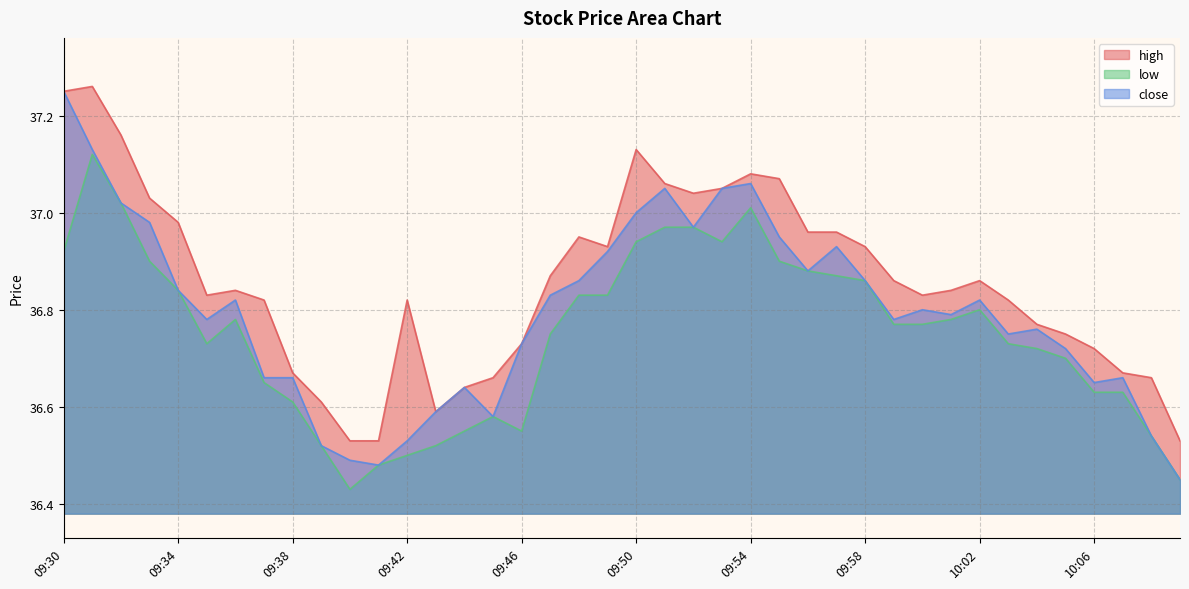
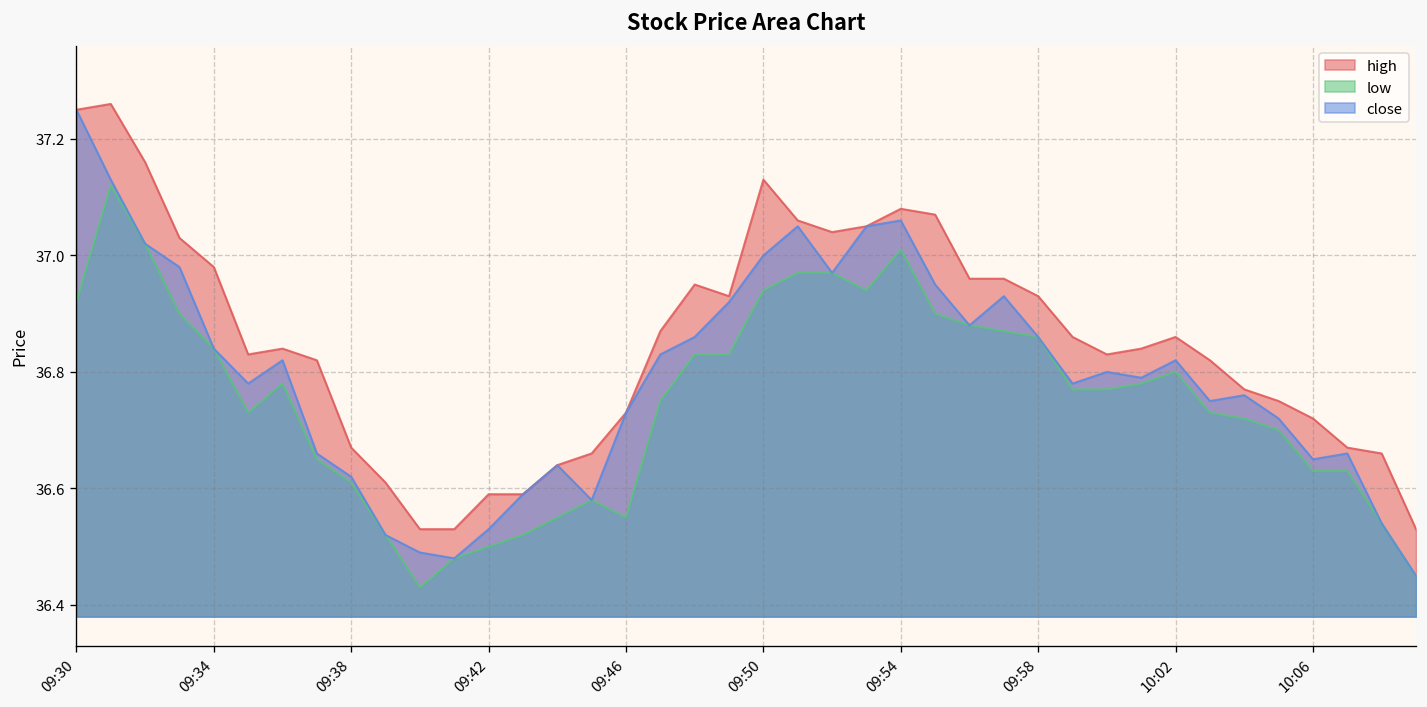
close, 09:38: 36.66 -> 36.62
high, 09:42: 36.82 -> 36.59
